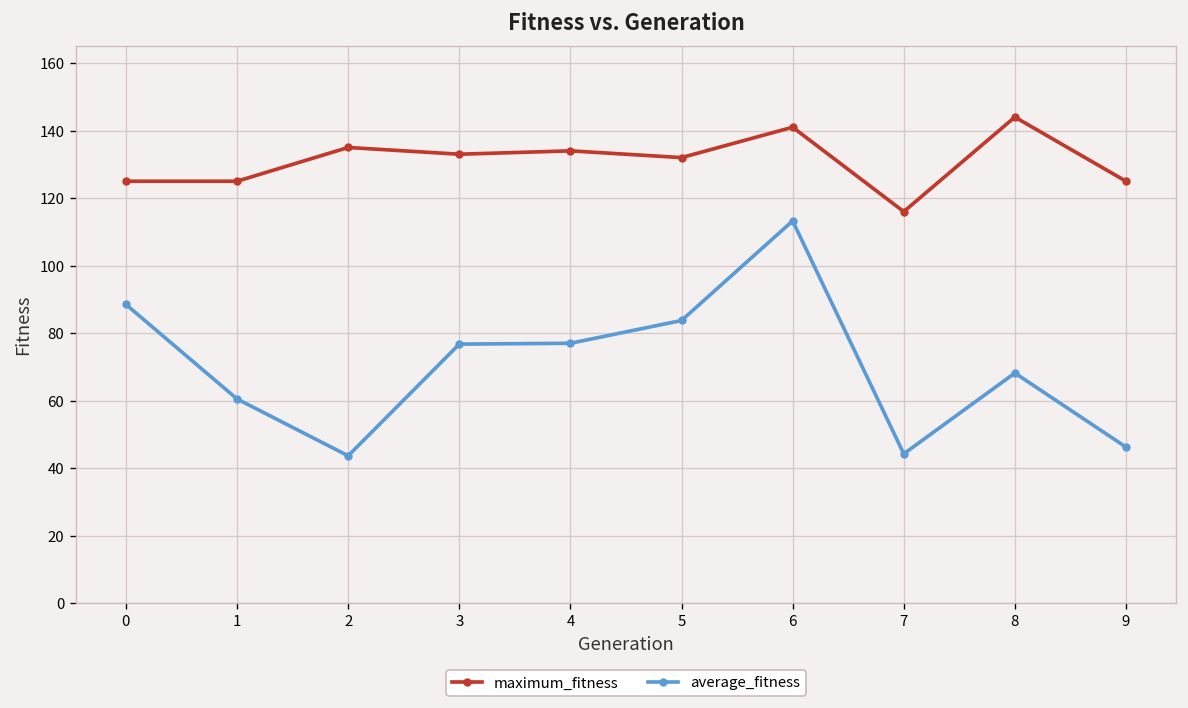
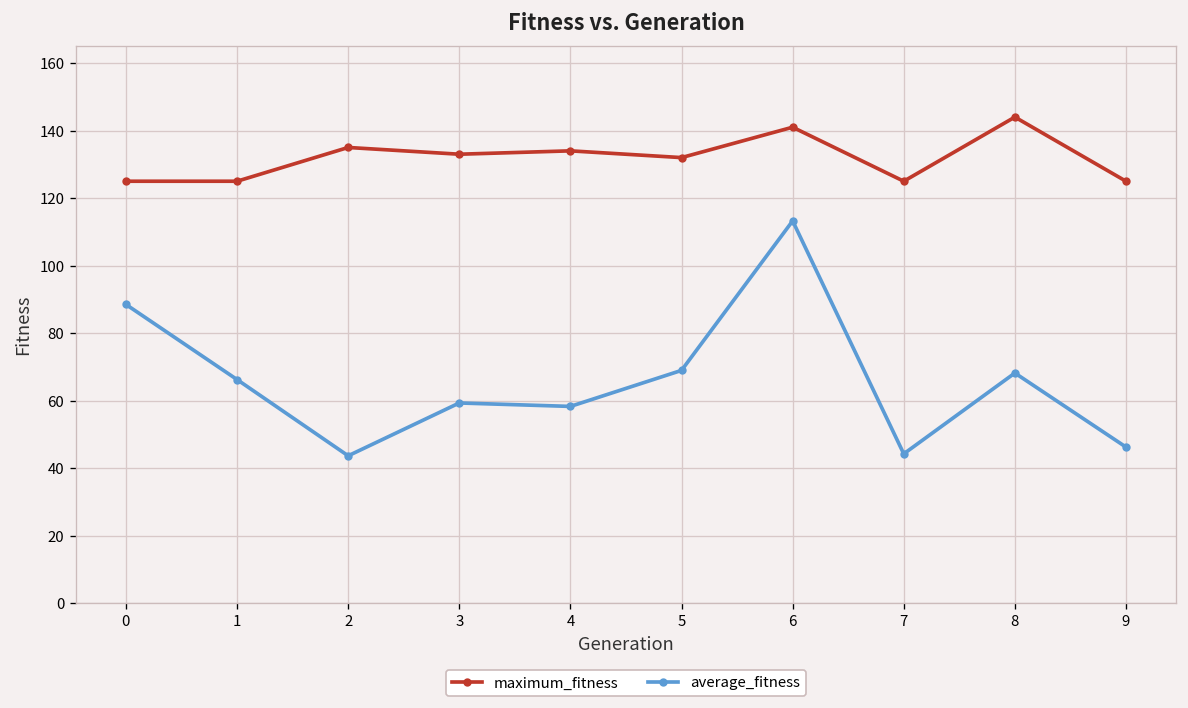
average_fitness, 1: 61 -> 66
average_fitness, 3: 77 -> 59
average_fitness, 4: 77 -> 58
average_fitness, 5: 84 -> 69
maximum_fitness, 7: 116 -> 125
